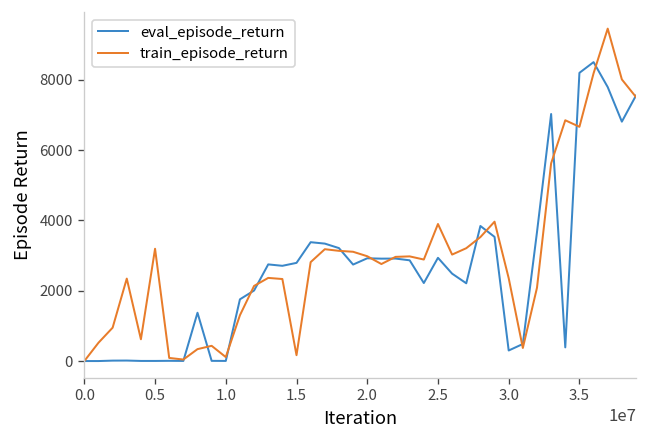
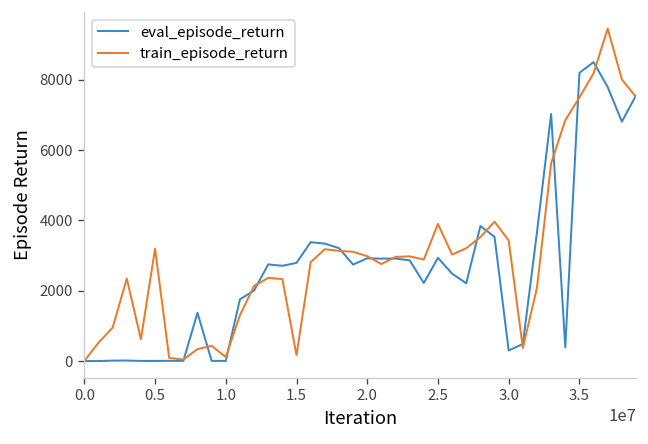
train_episode_return, 3.0: 2400 -> 3400
train_episode_return, 3.5: 6700 -> 7500
